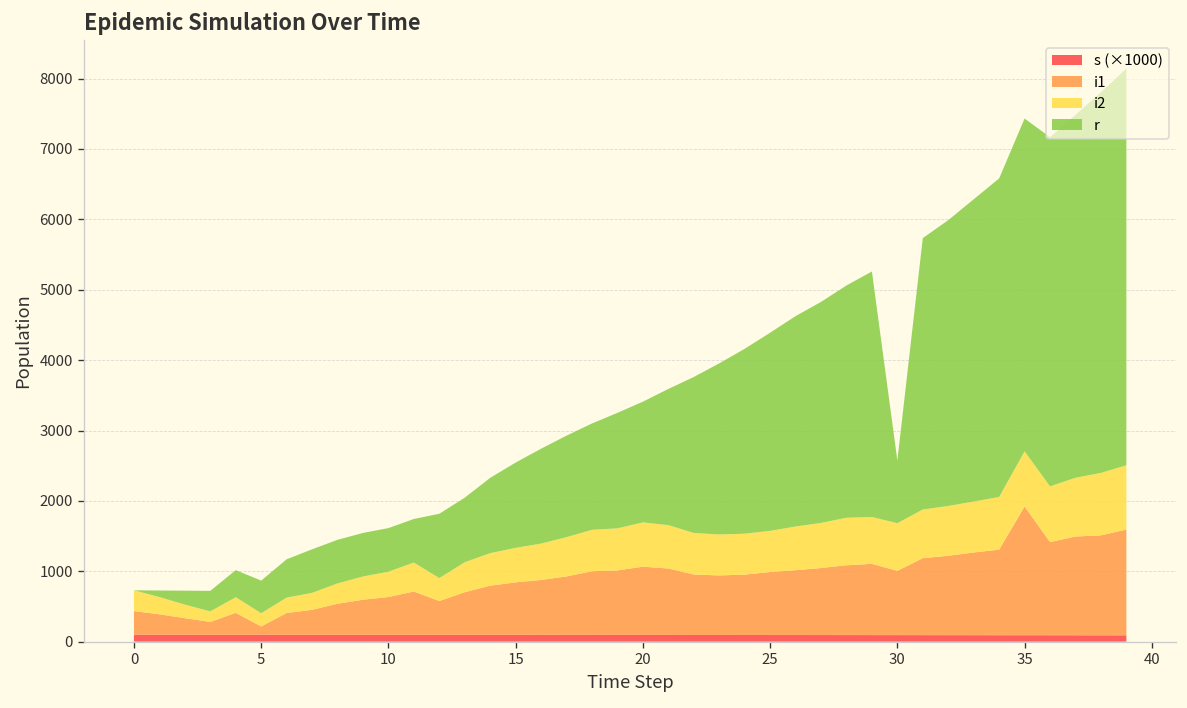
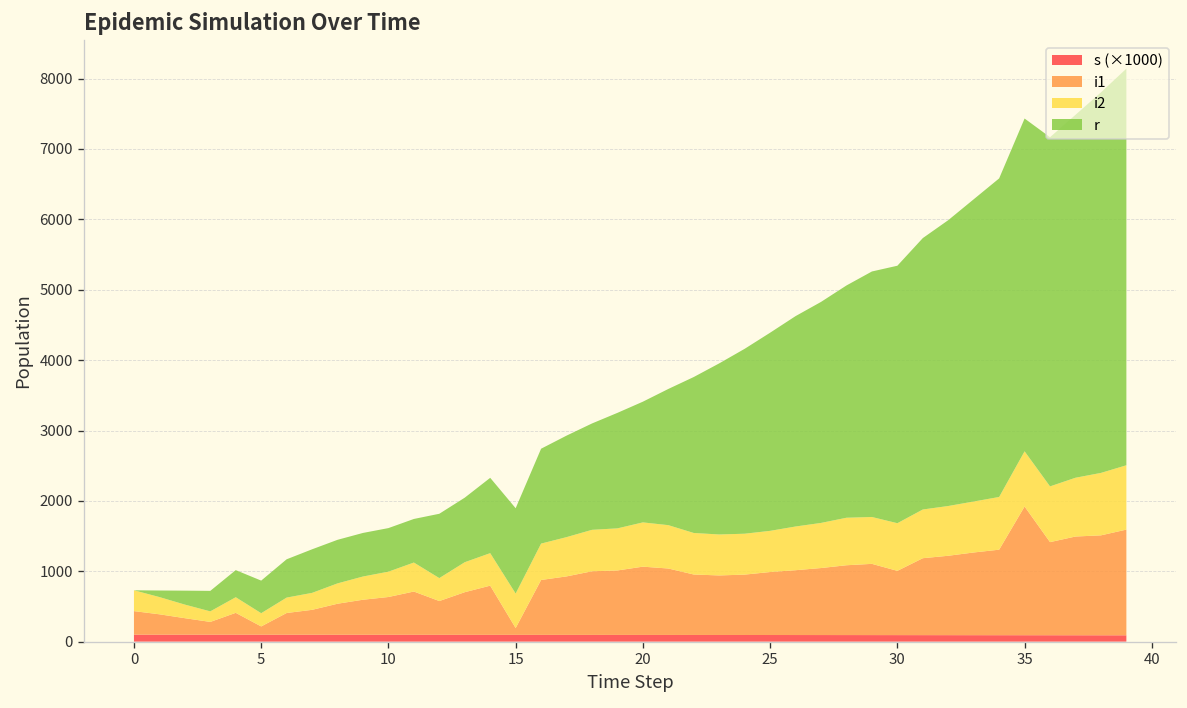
i1, 15: 700 -> 100
r, 30: 900 -> 3700
